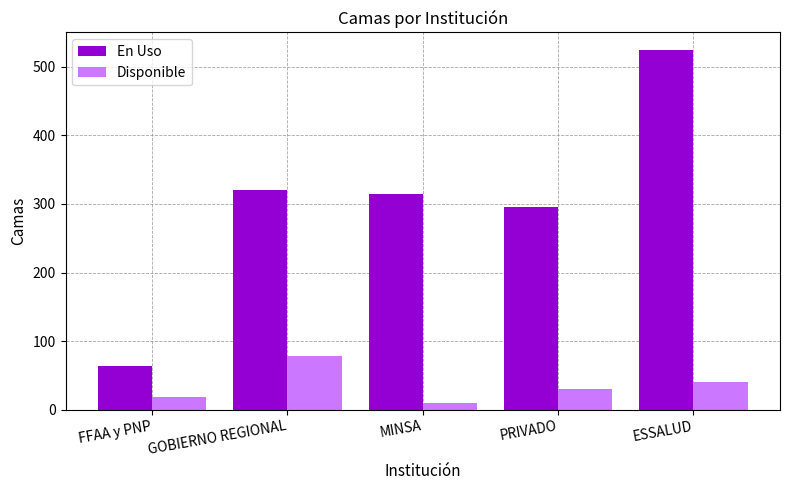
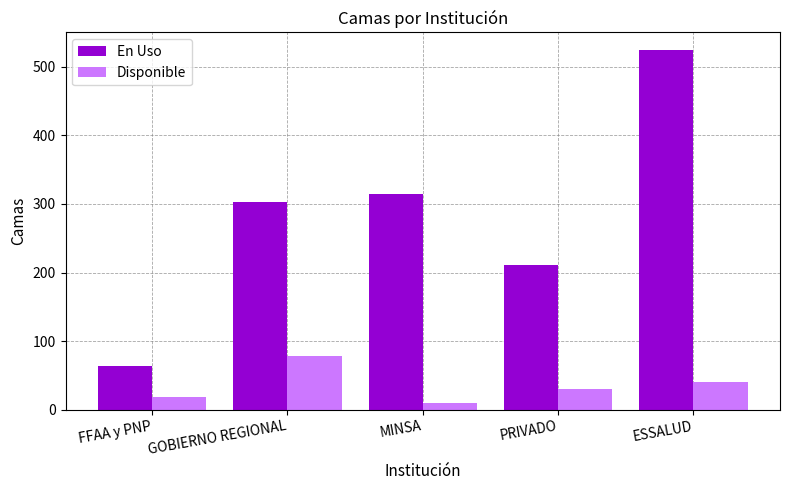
En Uso, GOBIERNO REGIONAL: 320 -> 300
En Uso, PRIVADO: 300 -> 210
